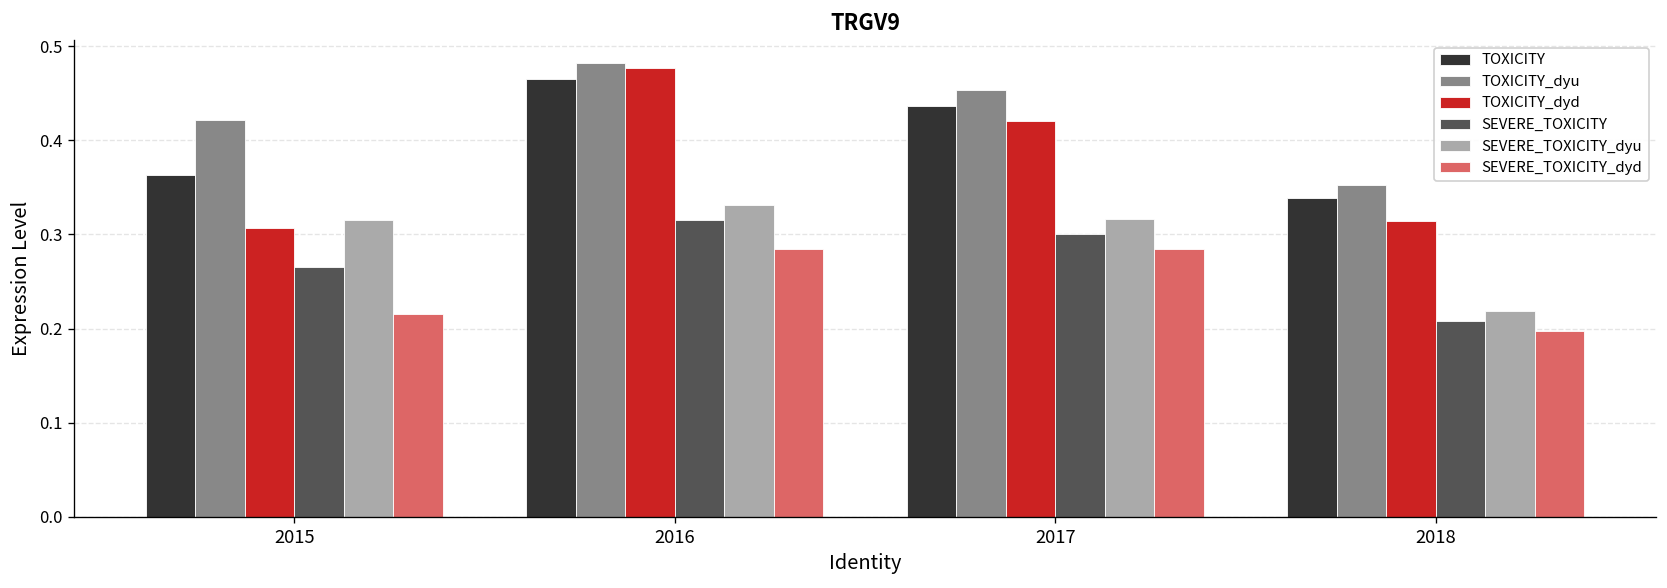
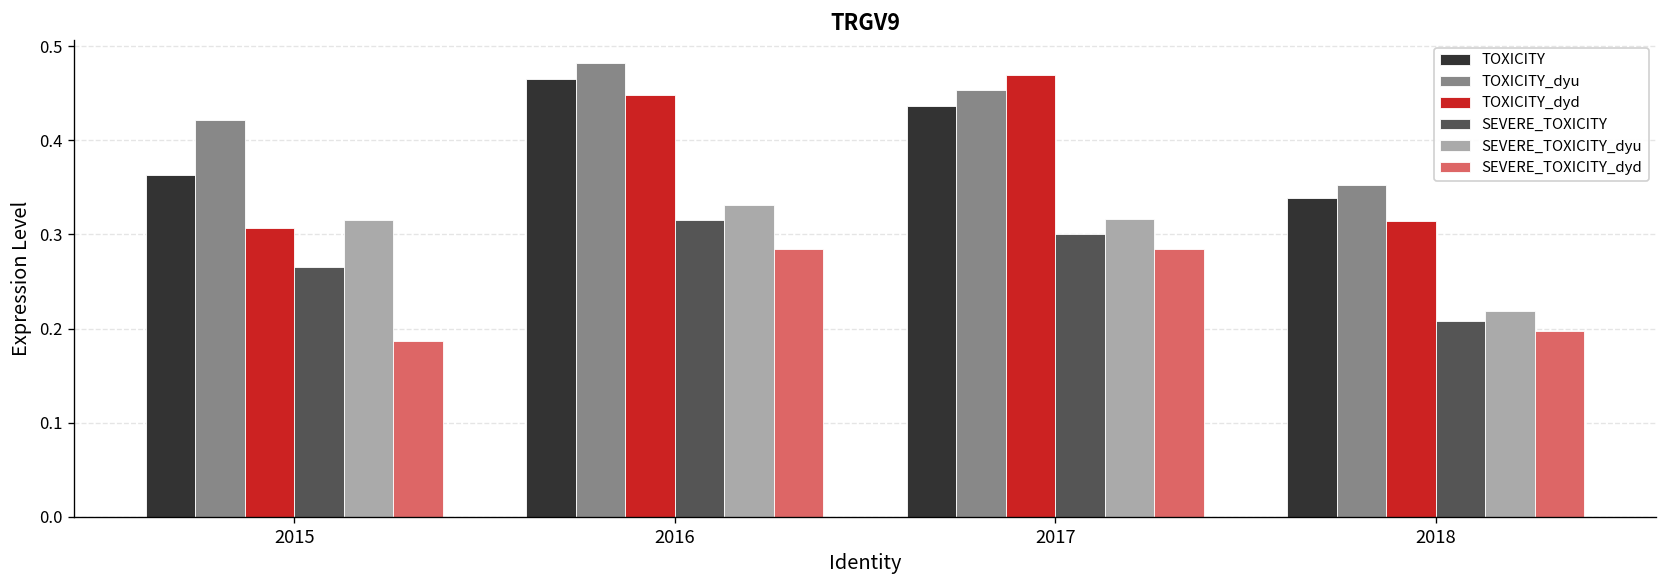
SEVERE_TOXICITY_dyd, 2015: 0.22 -> 0.19
TOXICITY_dyd, 2016: 0.48 -> 0.45
TOXICITY_dyd, 2017: 0.42 -> 0.47
